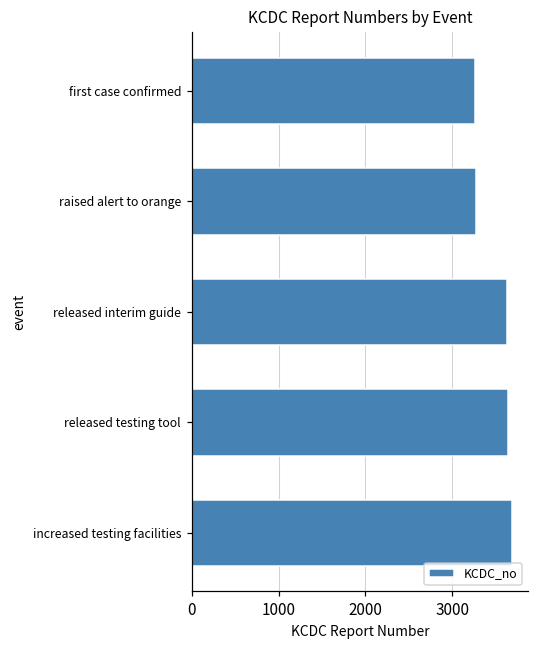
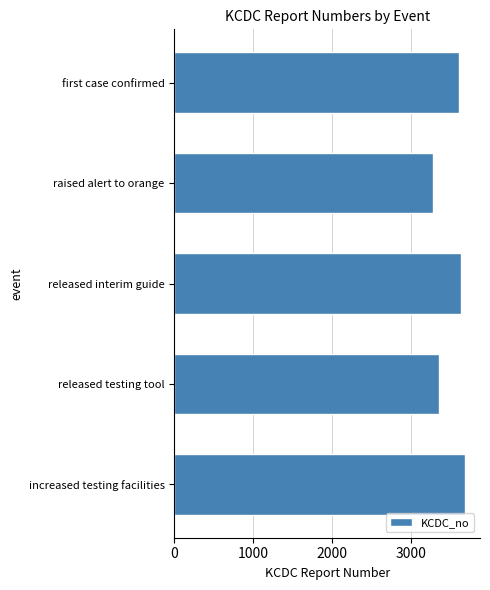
first case confirmed: 3300 -> 3600
released testing tool: 3600 -> 3300
